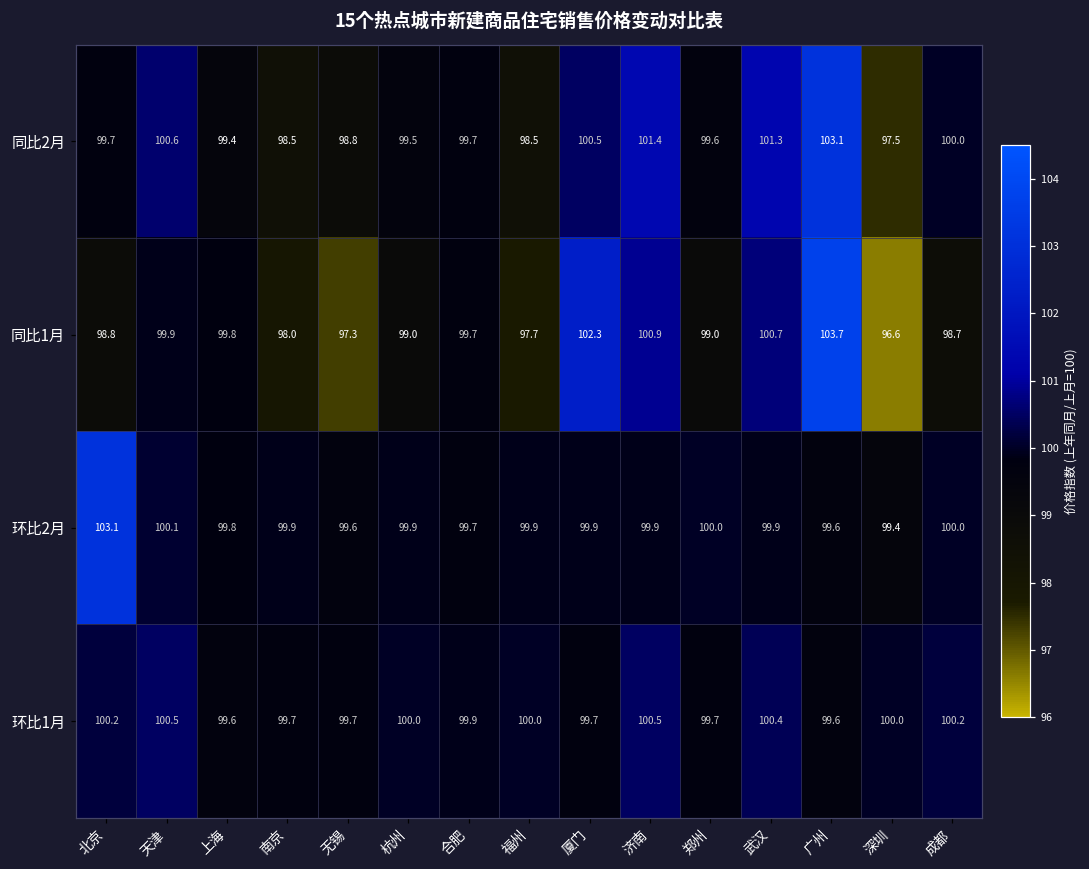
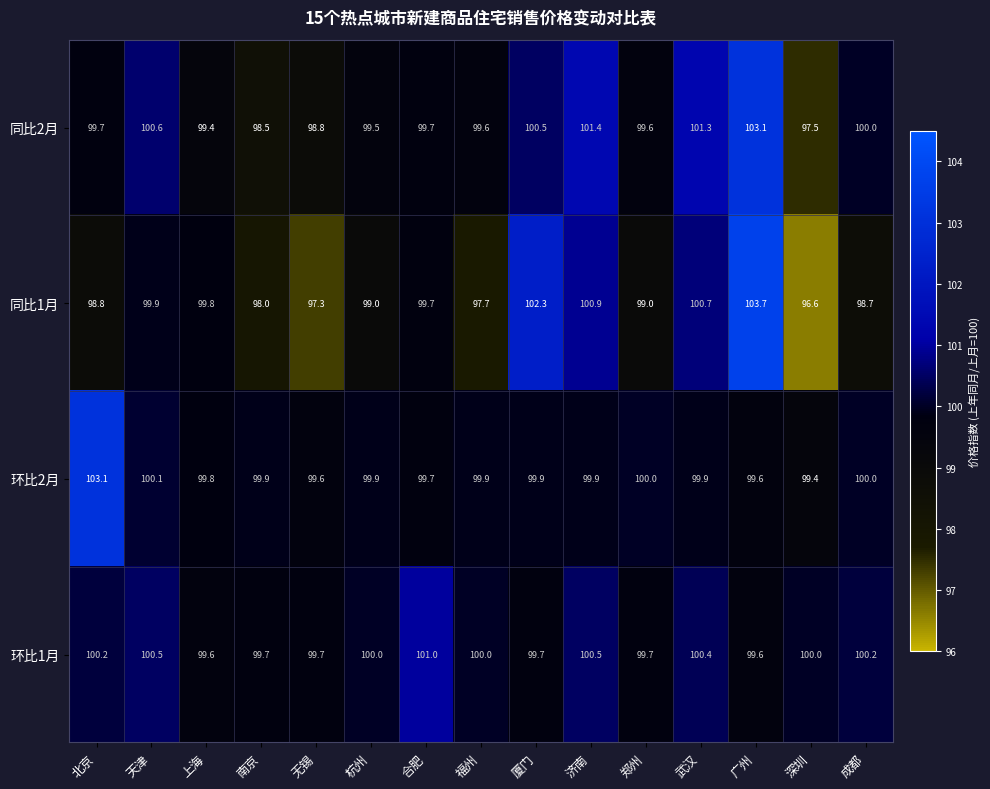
同比2月, 福州: 98.5 -> 99.6
环比1月, 合肥: 99.9 -> 101.0
